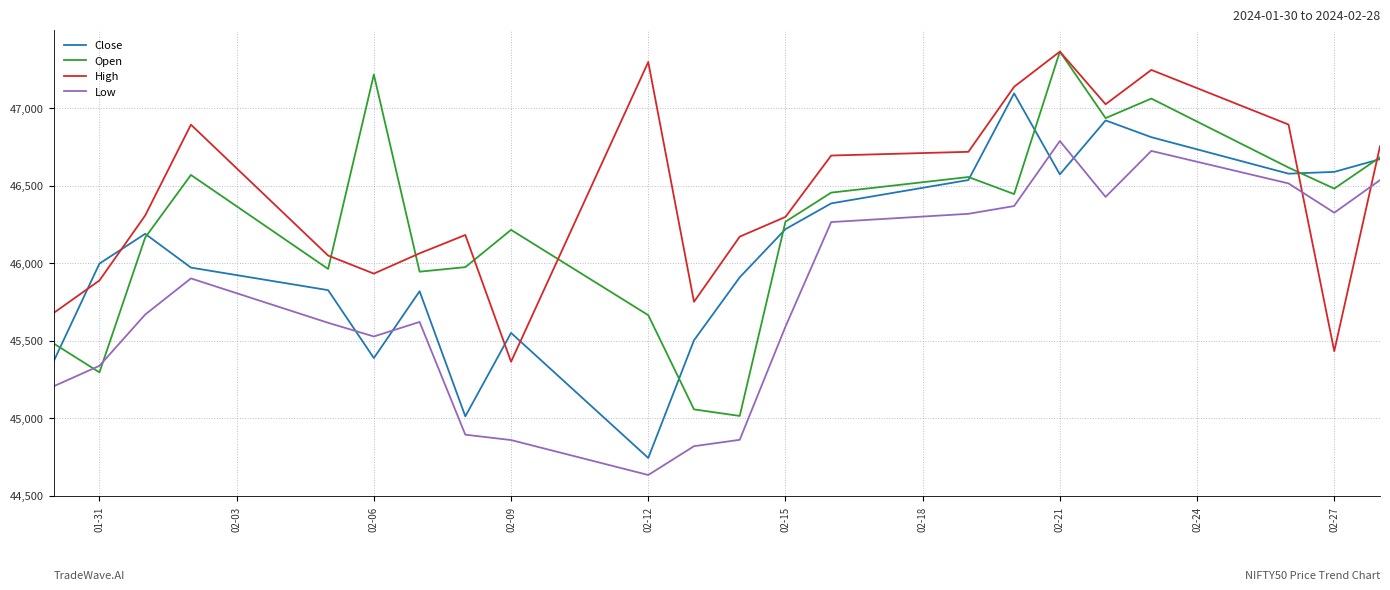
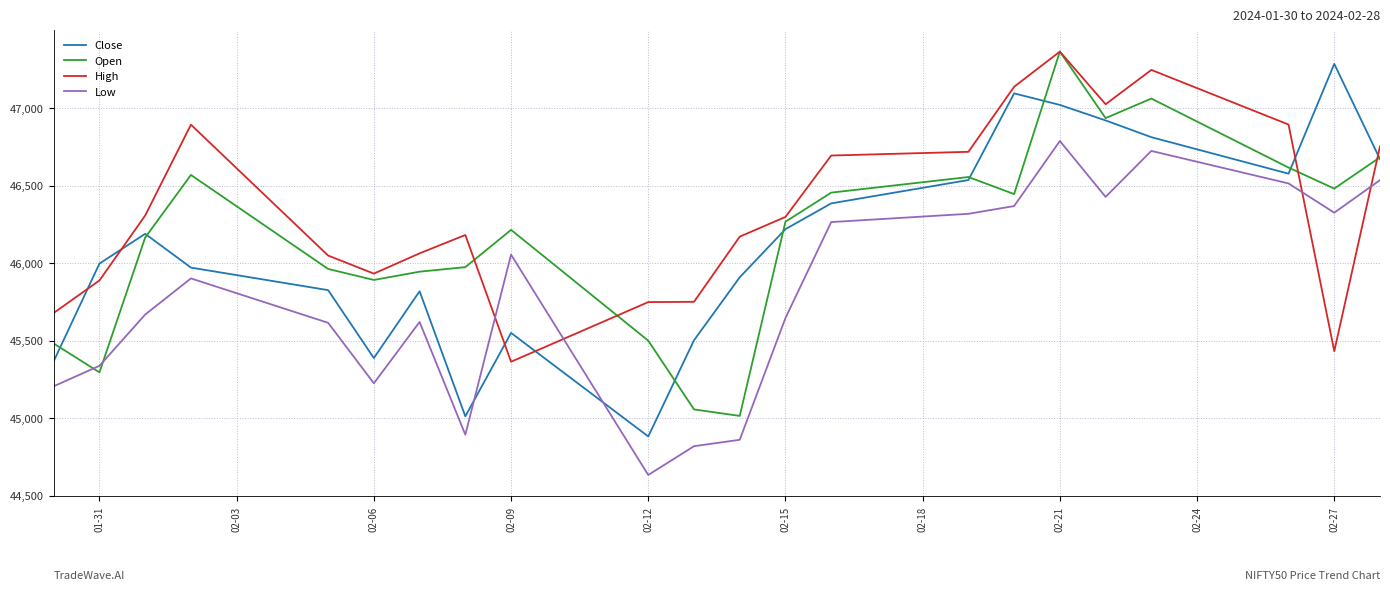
Open, 02-06: 47,220 -> 45,890
Low, 02-06: 45,530 -> 45,230
Low, 02-09: 44,860 -> 46,050
Close, 02-12: 44,740 -> 44,880
Open, 02-12: 45,660 -> 45,500
High, 02-12: 47,300 -> 45,750
Low, 02-15: 45,590 -> 45,650
Close, 02-21: 46,570 -> 47,020
Close, 02-27: 46,590 -> 47,280
